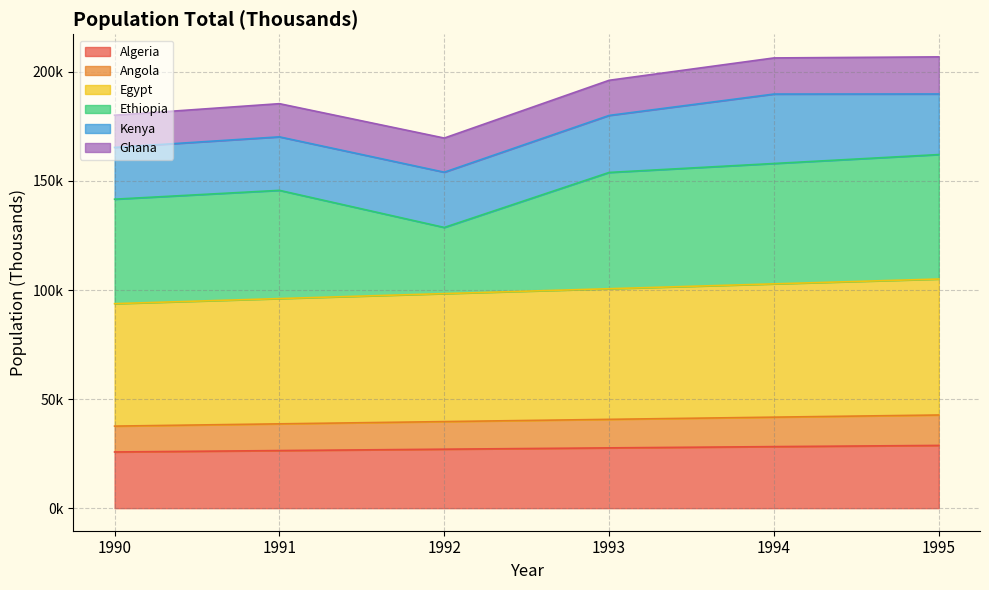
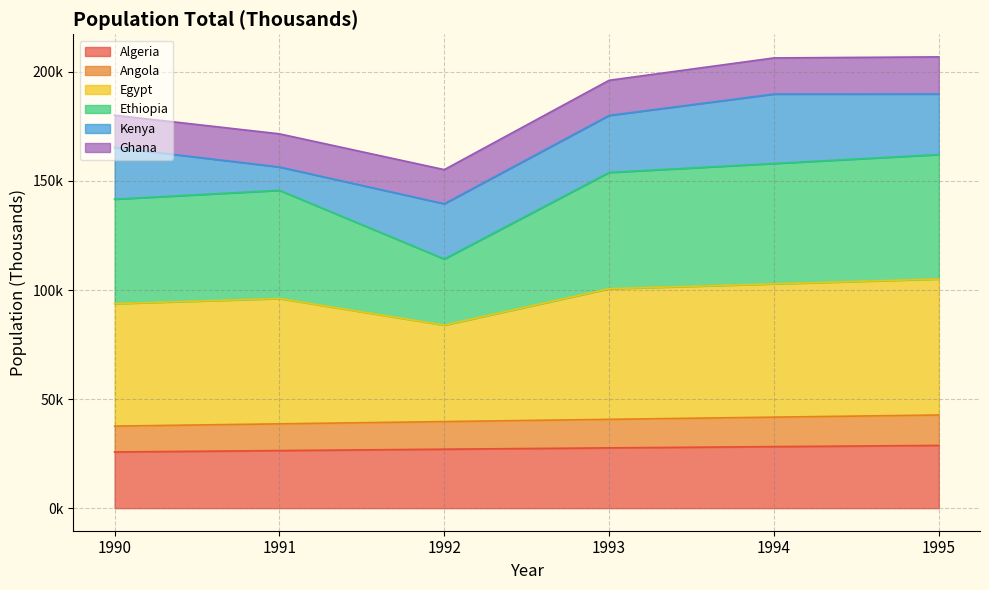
Kenya, 1991: 25000 -> 11000
Egypt, 1992: 59000 -> 44000
